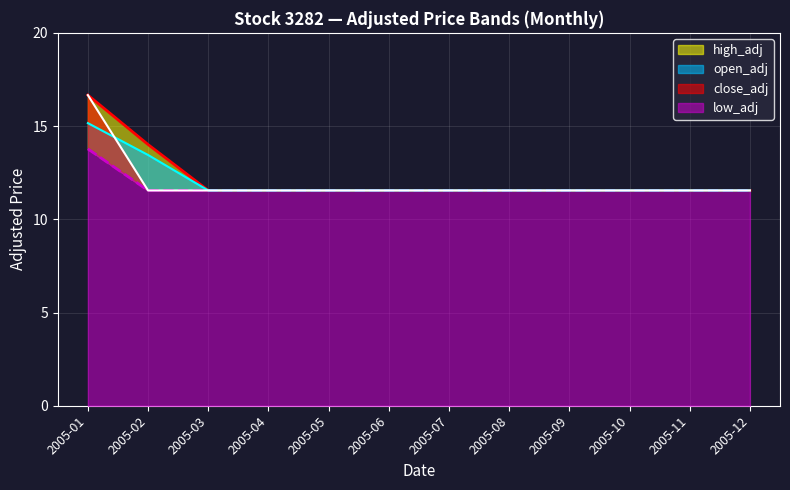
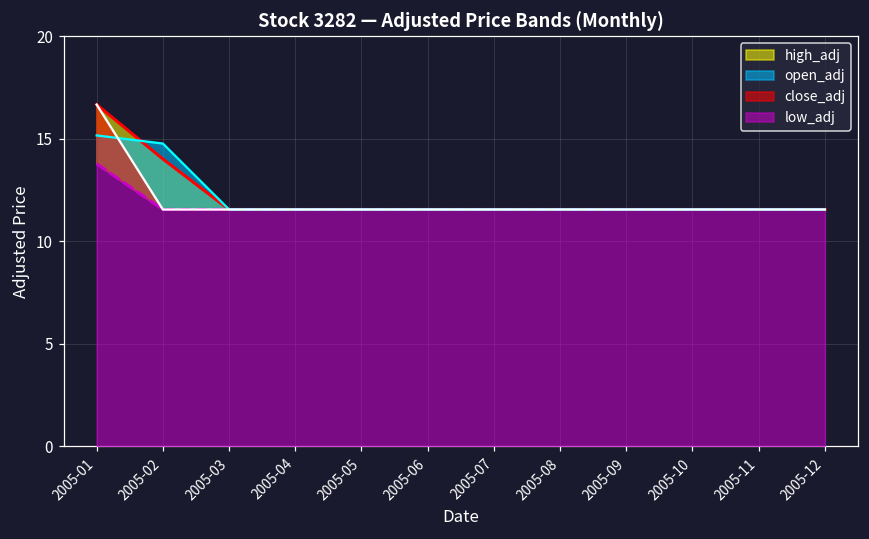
open_adj, 2005-02: 13.5 -> 14.8
